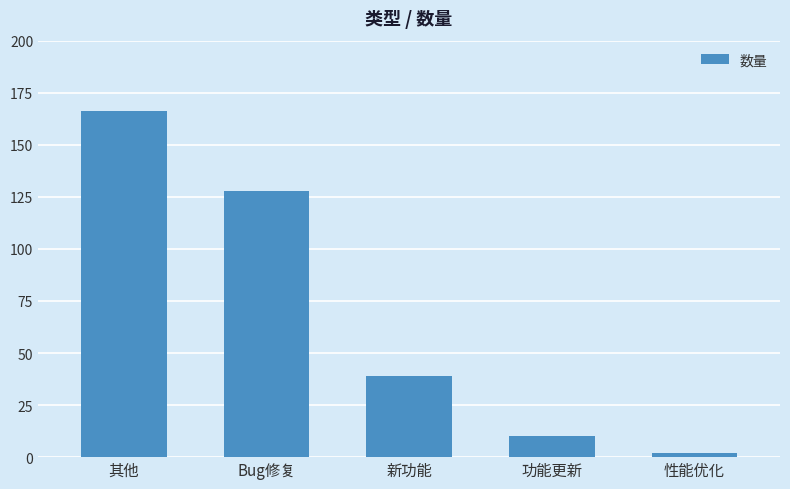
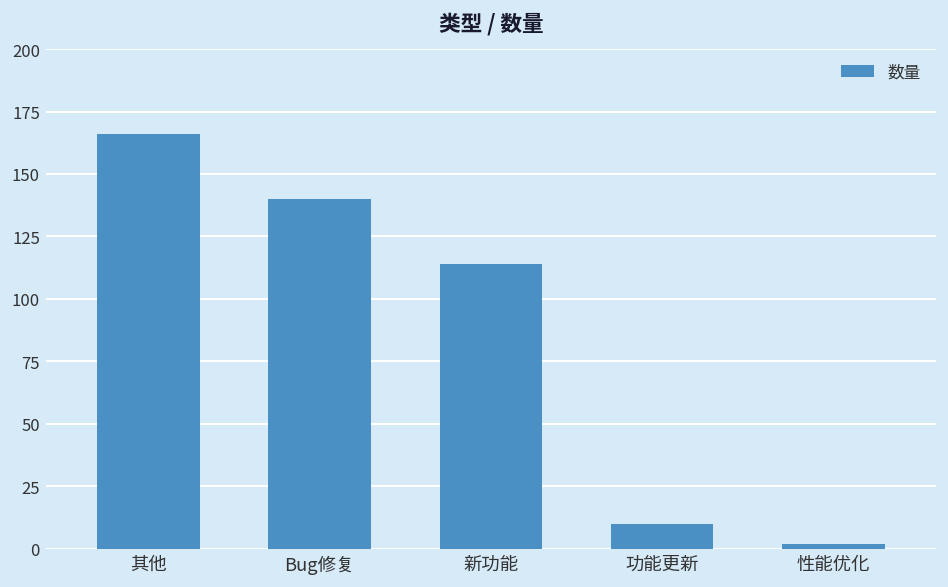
Bug修复: 128 -> 140
新功能: 39 -> 114
